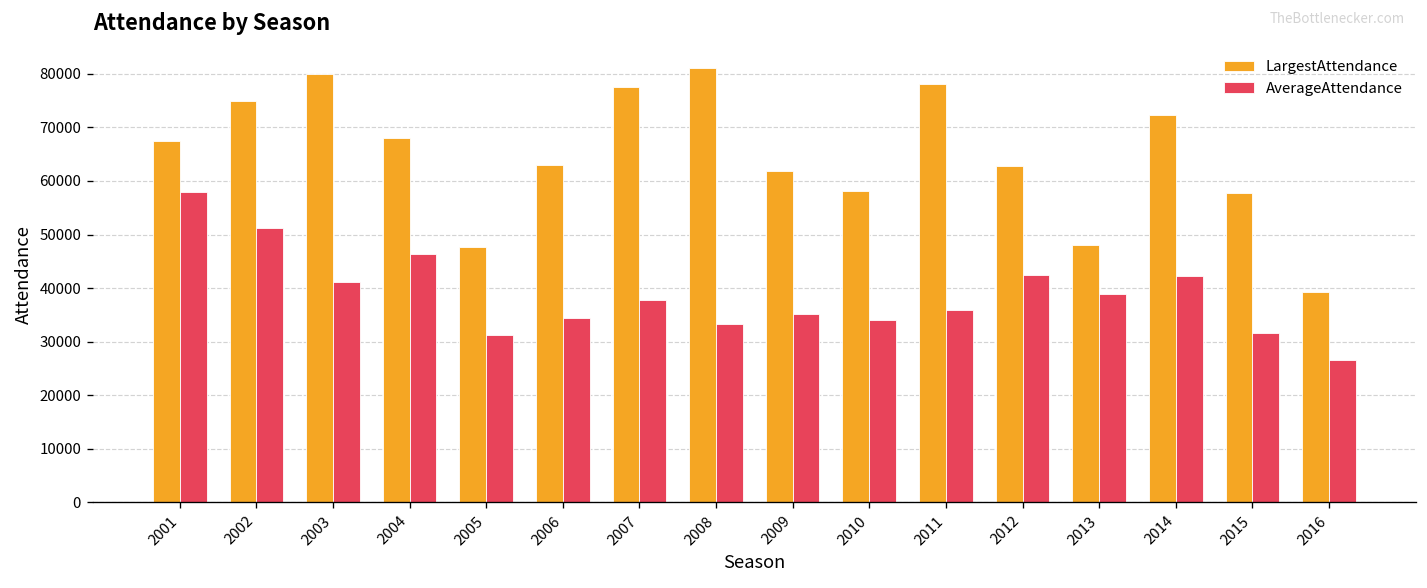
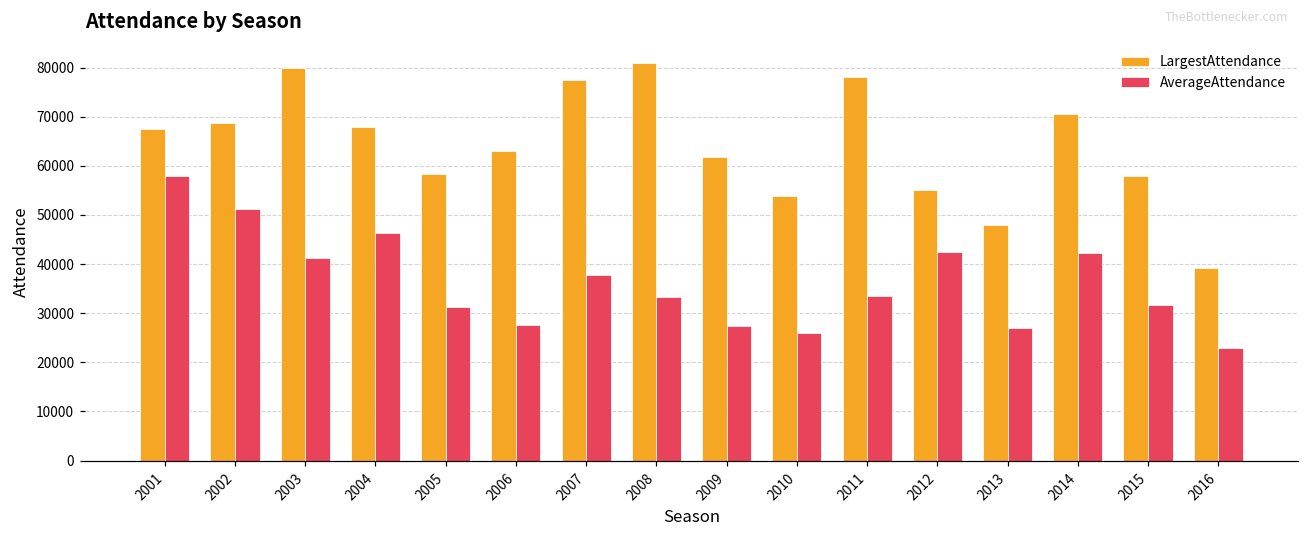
LargestAttendance, 2002: 75000 -> 69000
LargestAttendance, 2005: 48000 -> 58000
AverageAttendance, 2006: 34000 -> 28000
AverageAttendance, 2009: 35000 -> 27000
LargestAttendance, 2010: 58000 -> 54000
AverageAttendance, 2010: 34000 -> 26000
AverageAttendance, 2011: 36000 -> 33000
LargestAttendance, 2012: 63000 -> 55000
AverageAttendance, 2013: 39000 -> 27000
LargestAttendance, 2014: 72000 -> 71000
AverageAttendance, 2016: 27000 -> 23000
